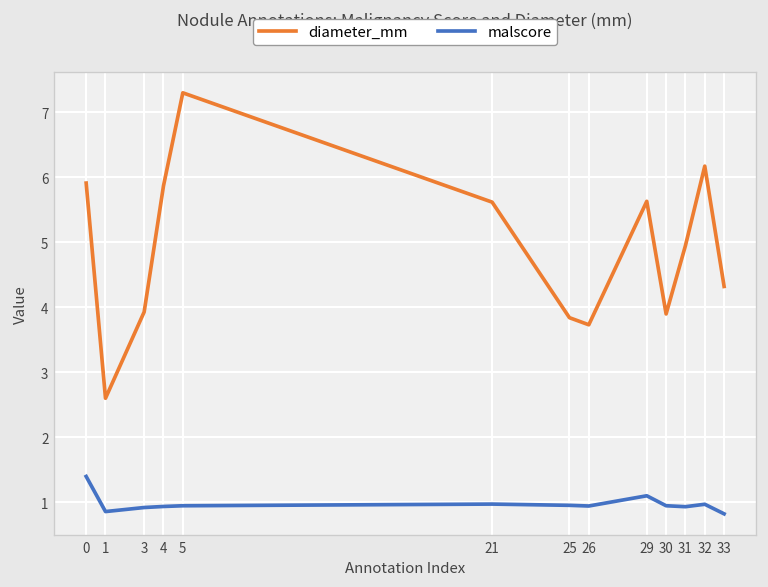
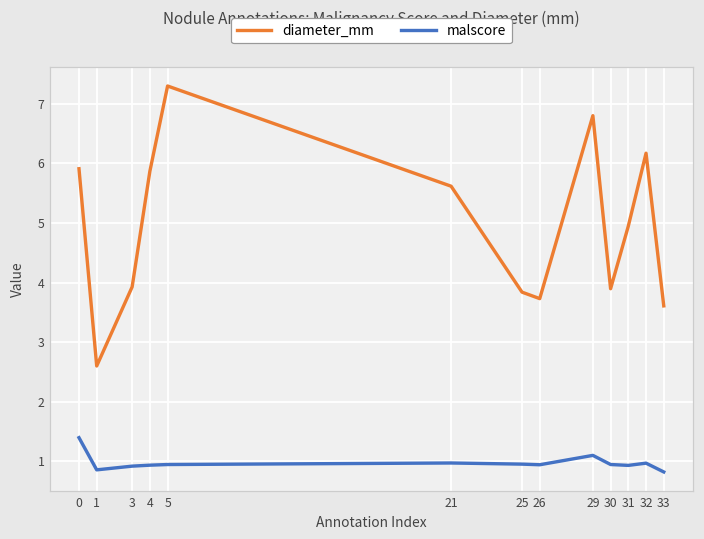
diameter_mm, 29: 5.6 -> 6.8
diameter_mm, 33: 4.3 -> 3.6
